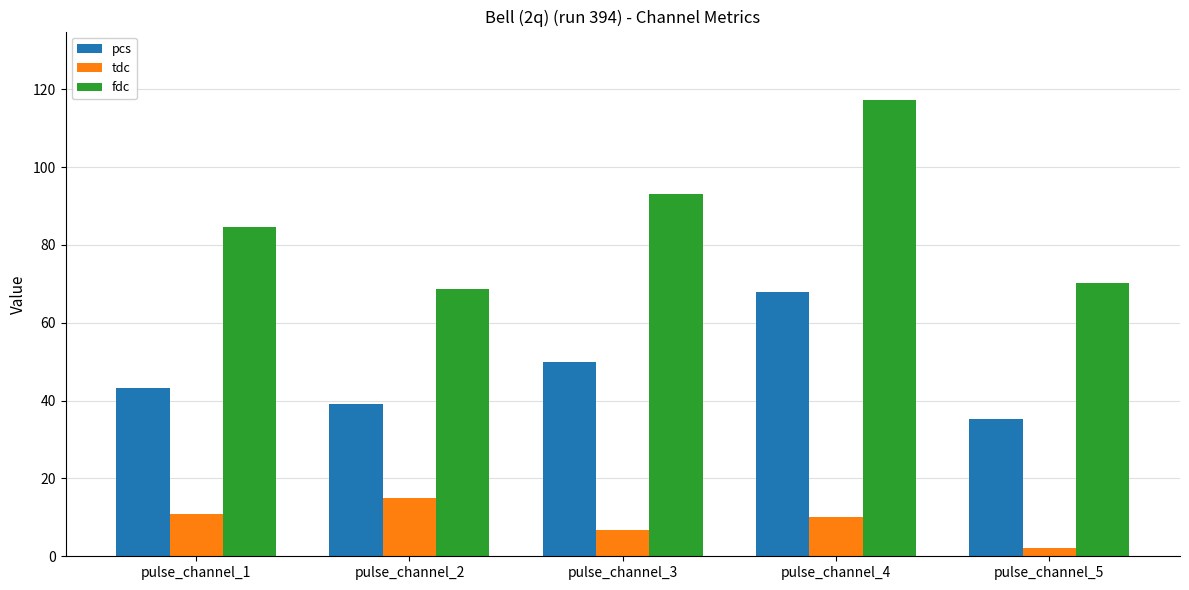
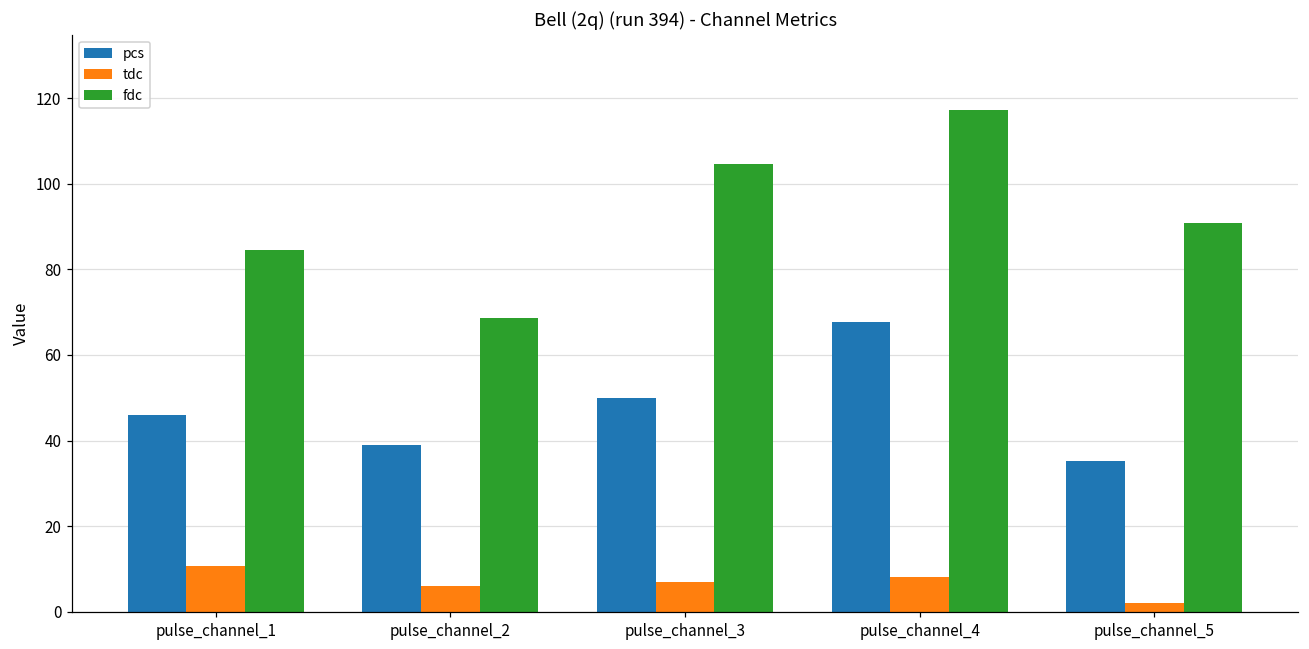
pcs, pulse_channel_1: 43 -> 46
tdc, pulse_channel_2: 15 -> 6
fdc, pulse_channel_3: 93 -> 105
tdc, pulse_channel_4: 10 -> 8
fdc, pulse_channel_5: 70 -> 91
